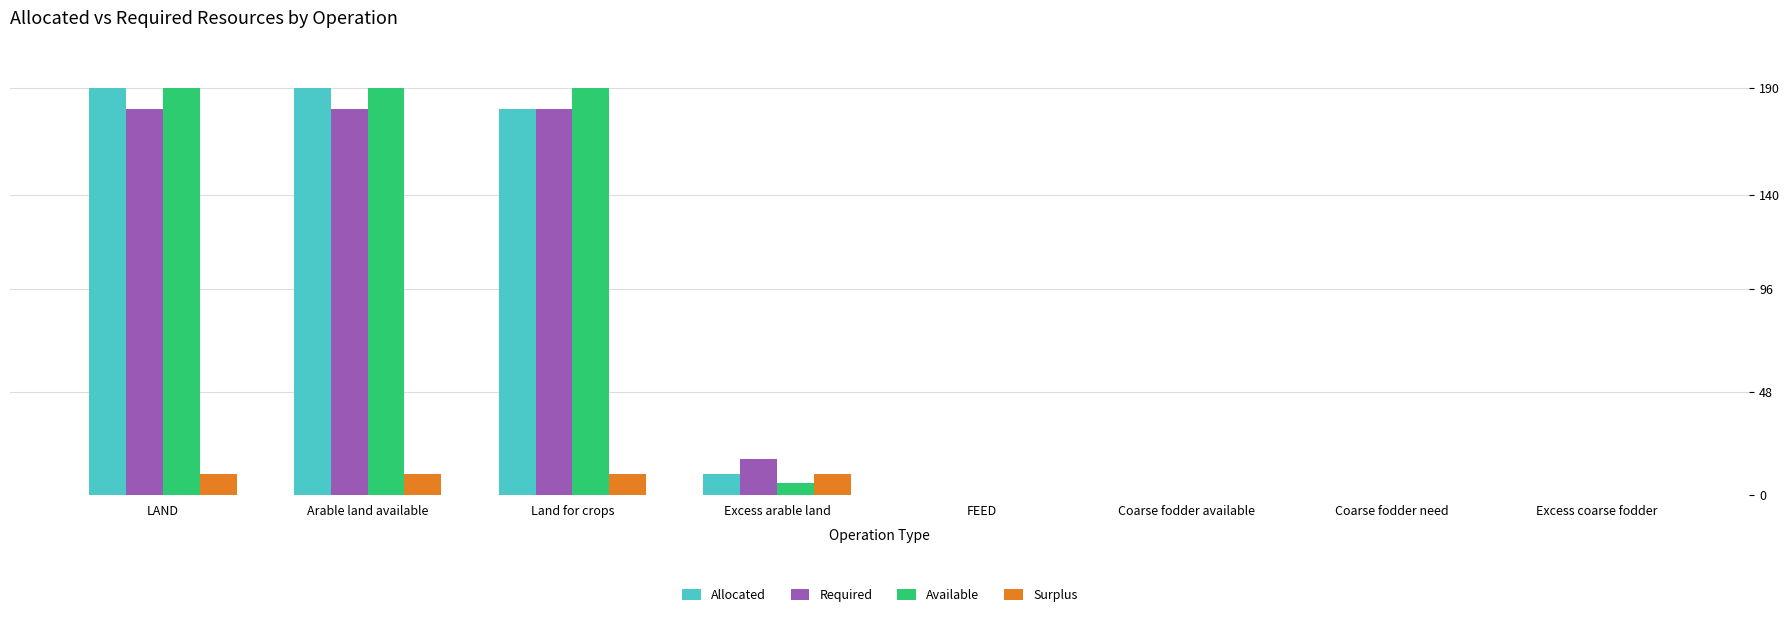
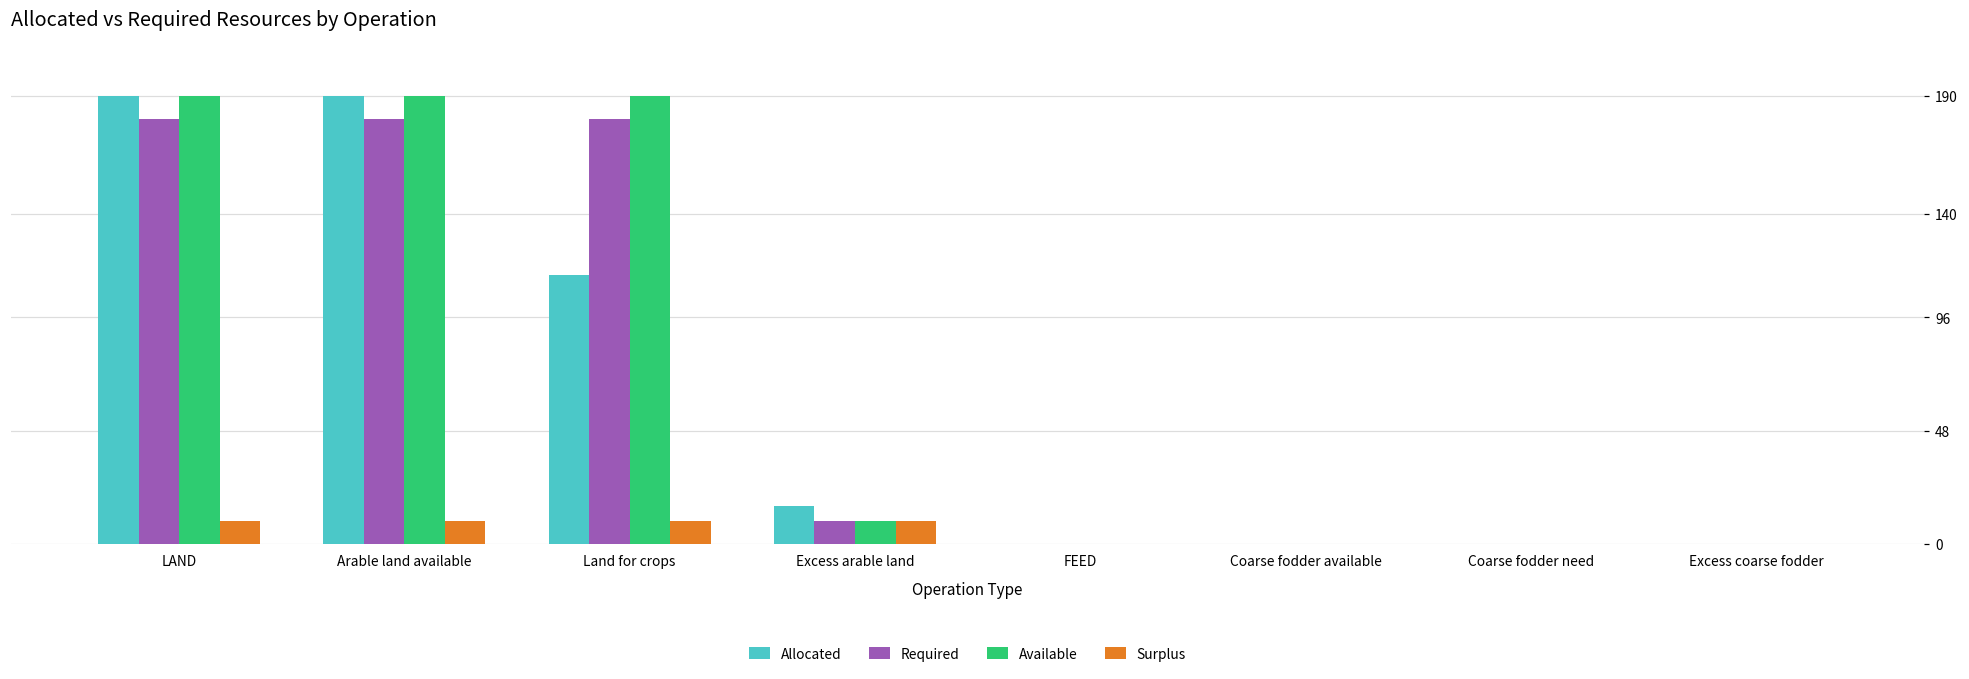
Allocated, Land for crops: 180 -> 114
Allocated, Excess arable land: 10 -> 16
Required, Excess arable land: 17 -> 10
Available, Excess arable land: 6 -> 10
